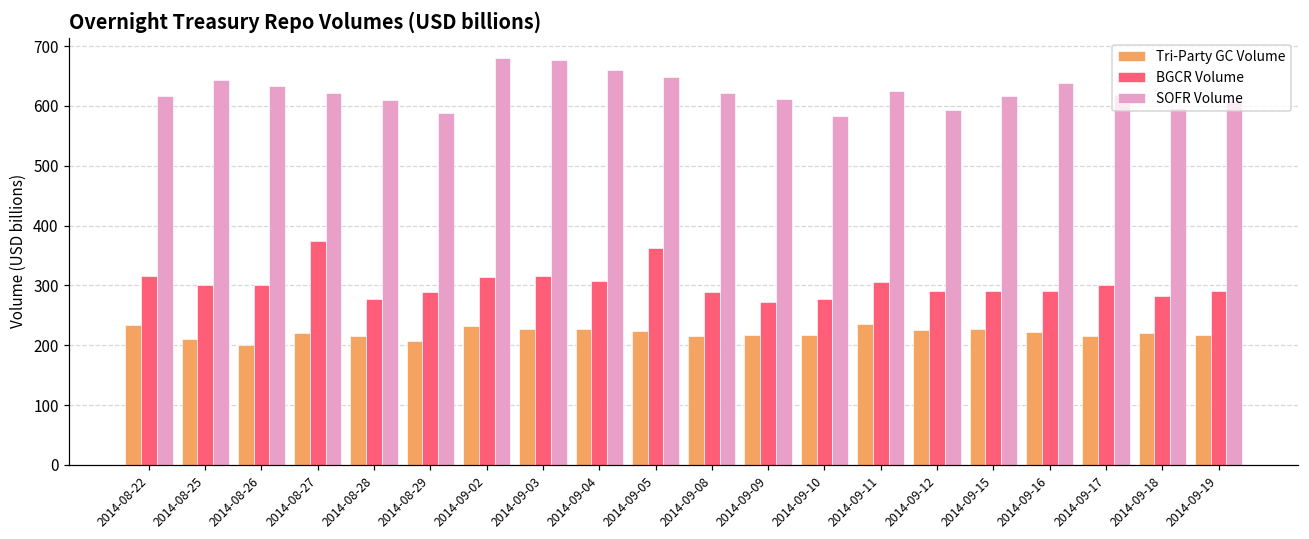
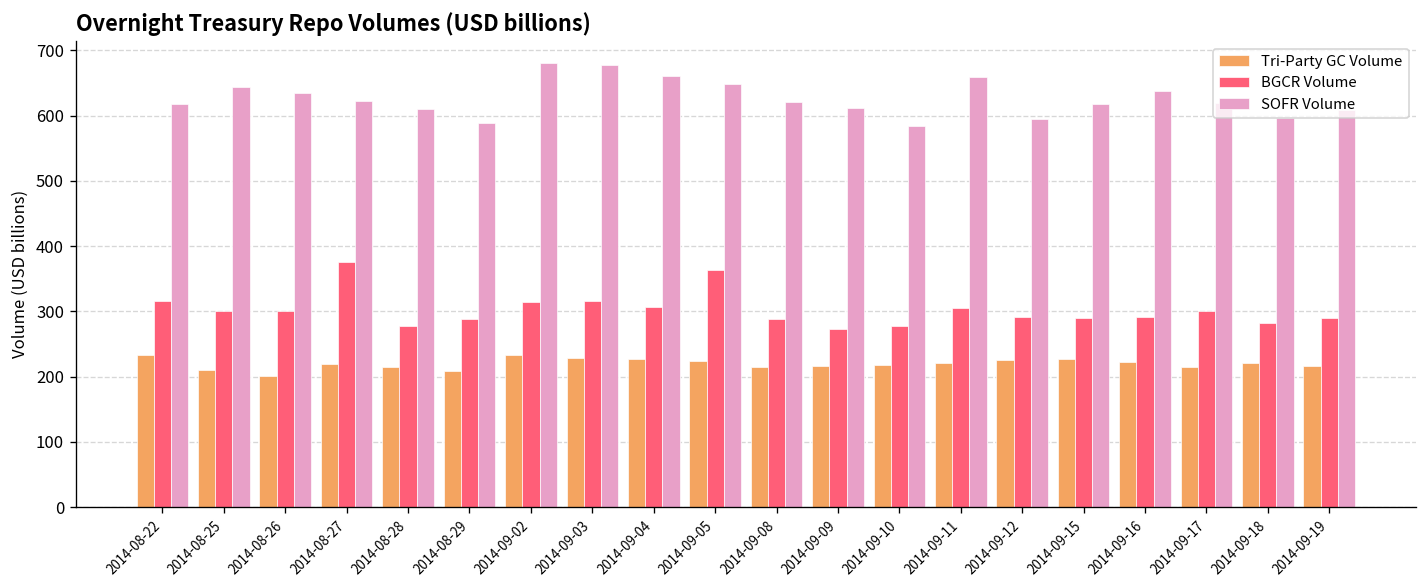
Tri-Party GC Volume, 2014-09-11: 240 -> 220
SOFR Volume, 2014-09-11: 630 -> 660
